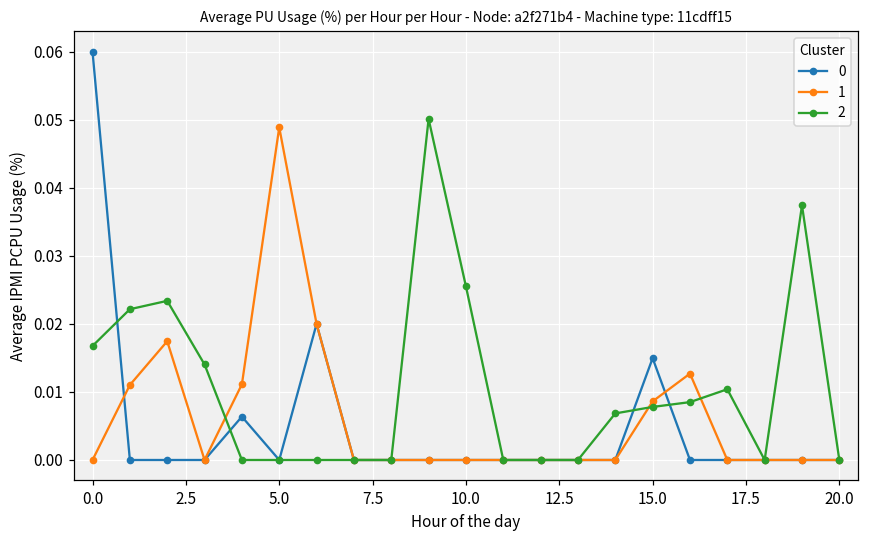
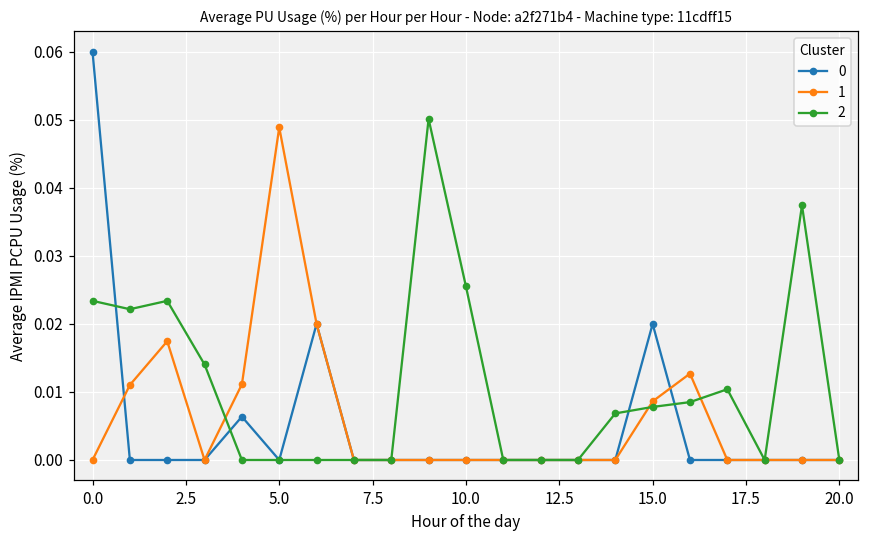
2, 0.0: 0.017 -> 0.023
0, 15.0: 0.015 -> 0.020
